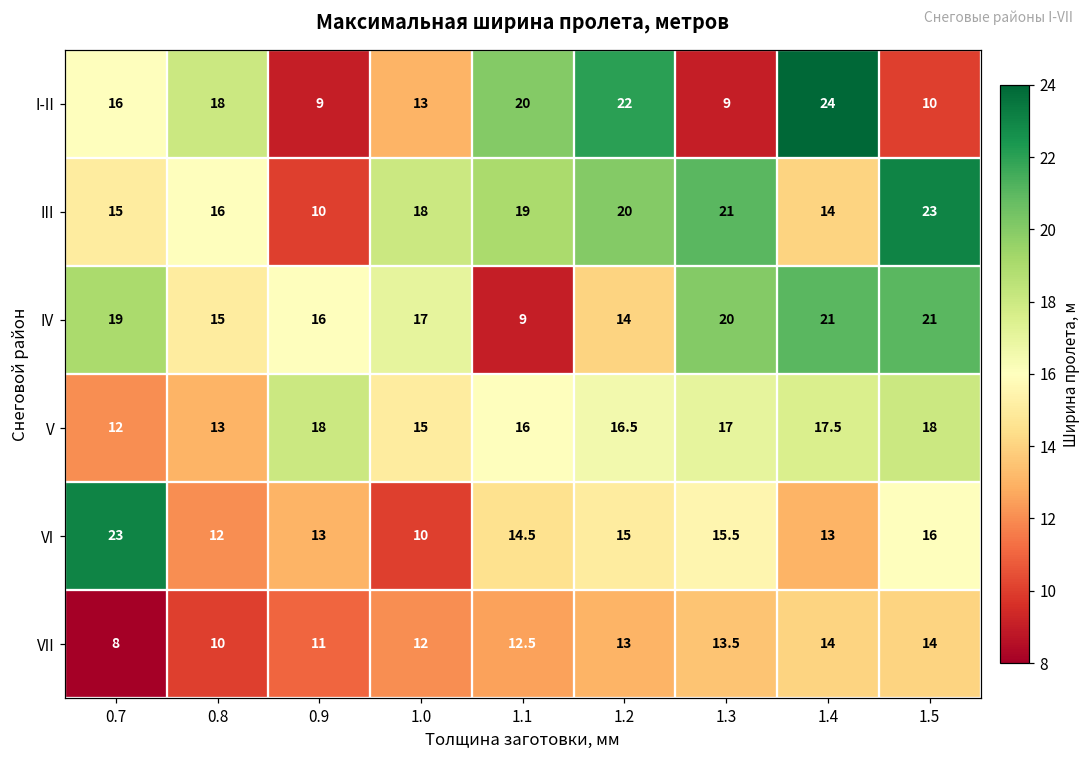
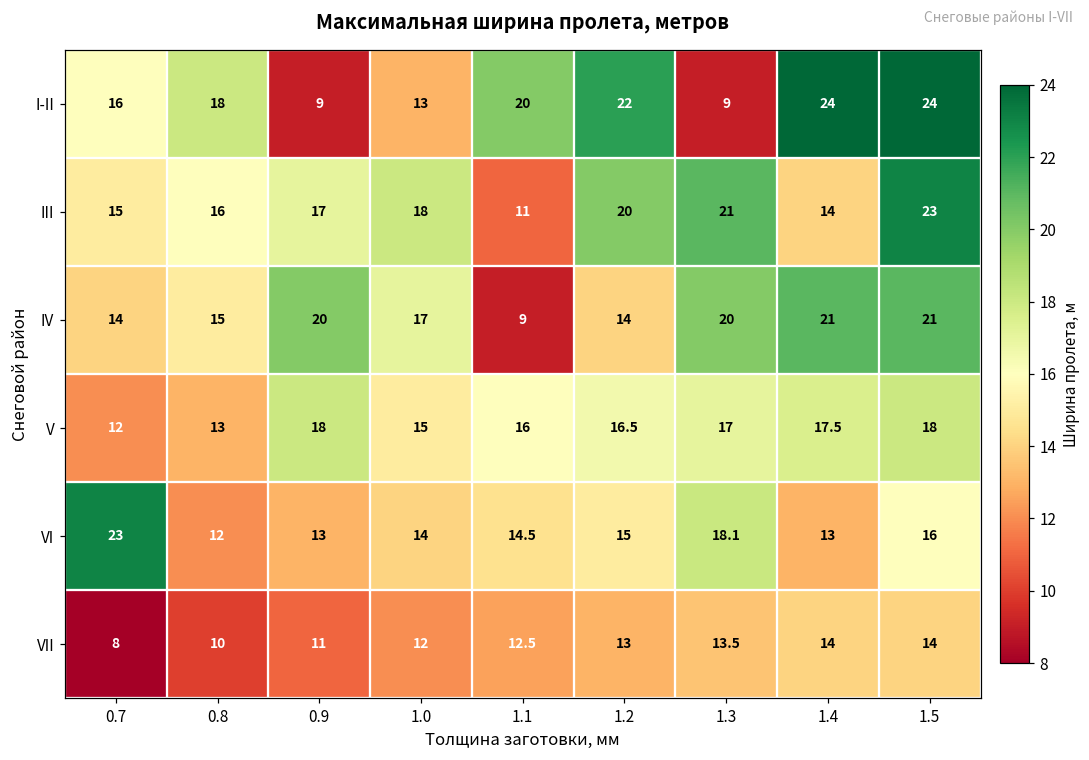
I-II, 1.5: 10 -> 24
III, 0.9: 10 -> 17
III, 1.1: 19 -> 11
IV, 0.7: 19 -> 14
IV, 0.9: 16 -> 20
VI, 1.0: 10 -> 14
VI, 1.3: 15.5 -> 18.1
